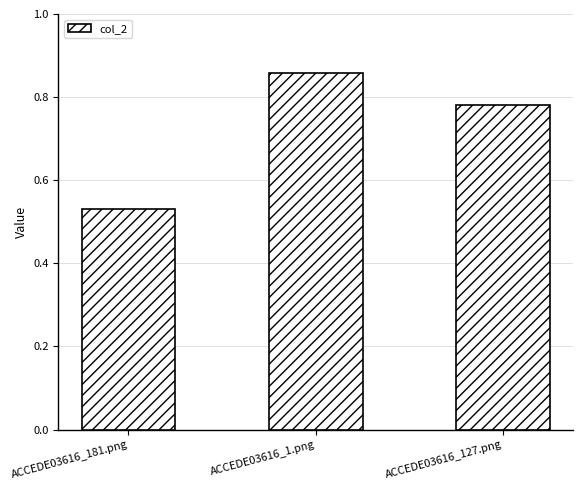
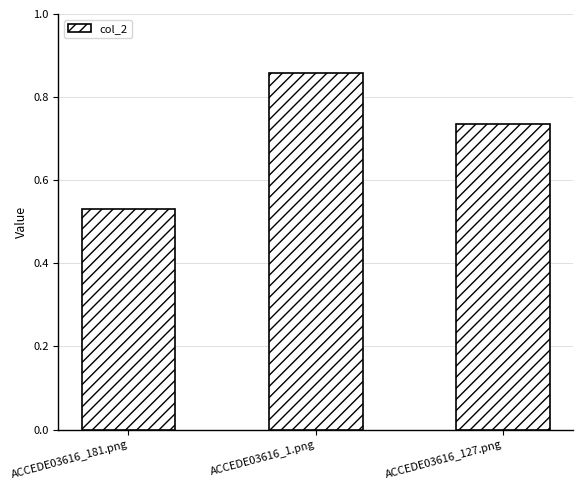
ACCEDE03616_127.png: 0.78 -> 0.73
